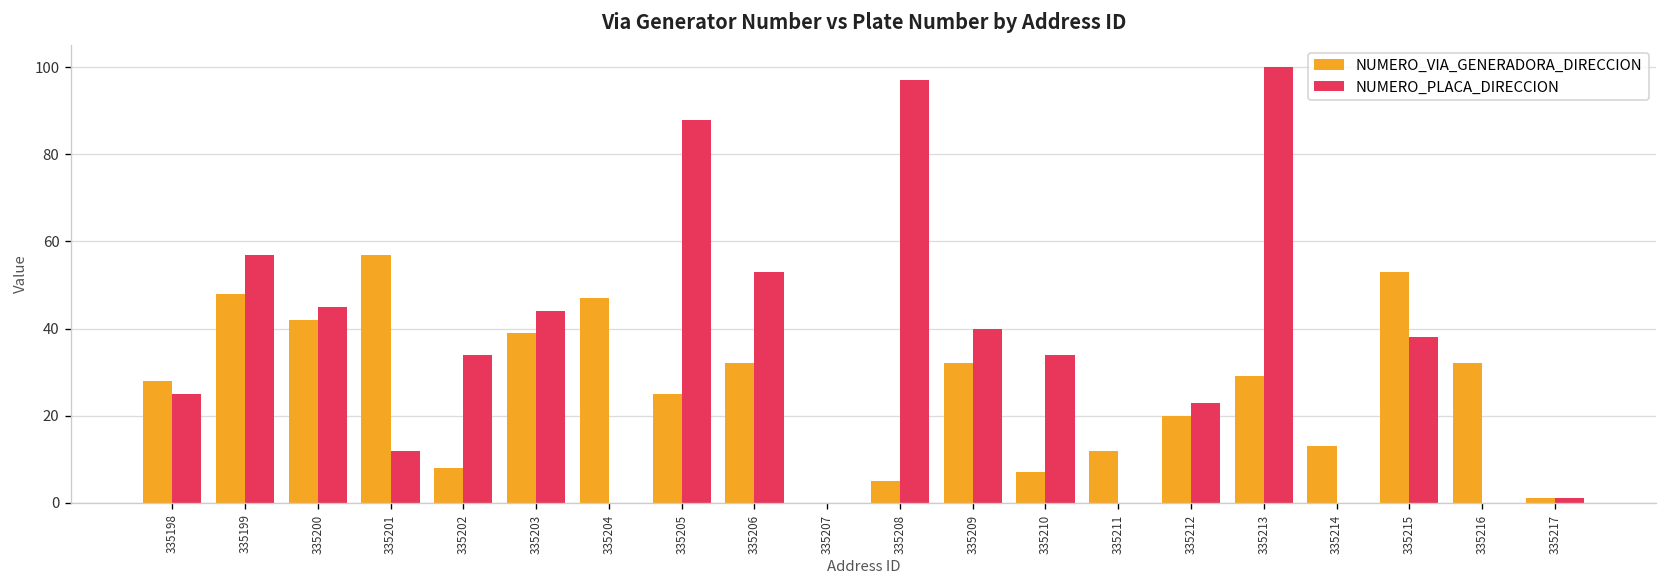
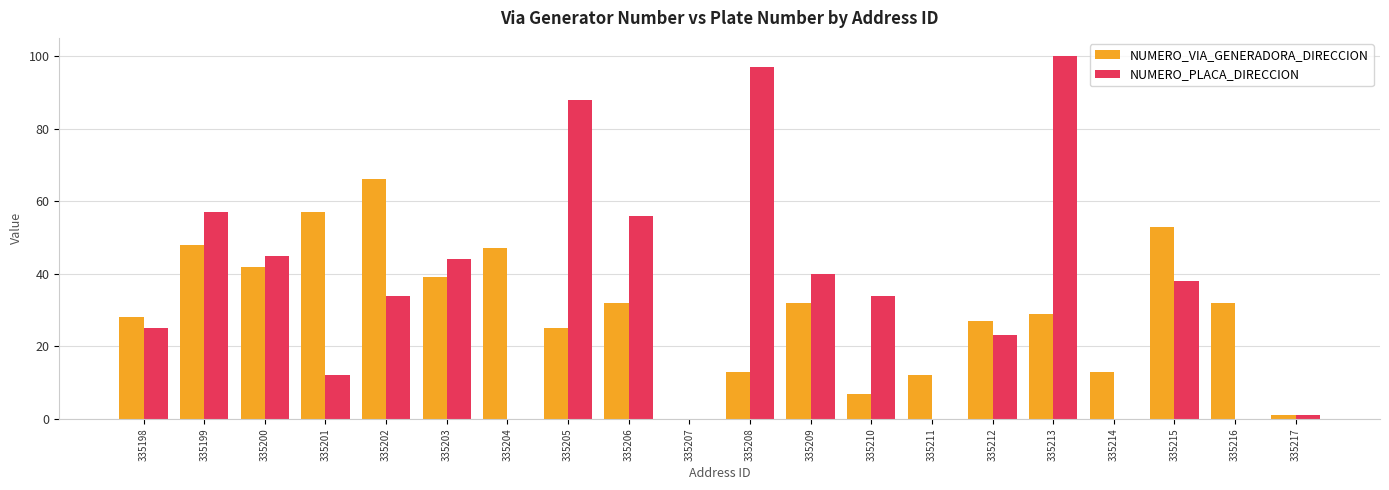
NUMERO_VIA_GENERADORA_DIRECCION, 335202: 8 -> 66
NUMERO_PLACA_DIRECCION, 335206: 53 -> 56
NUMERO_VIA_GENERADORA_DIRECCION, 335208: 5 -> 13
NUMERO_VIA_GENERADORA_DIRECCION, 335212: 20 -> 27
